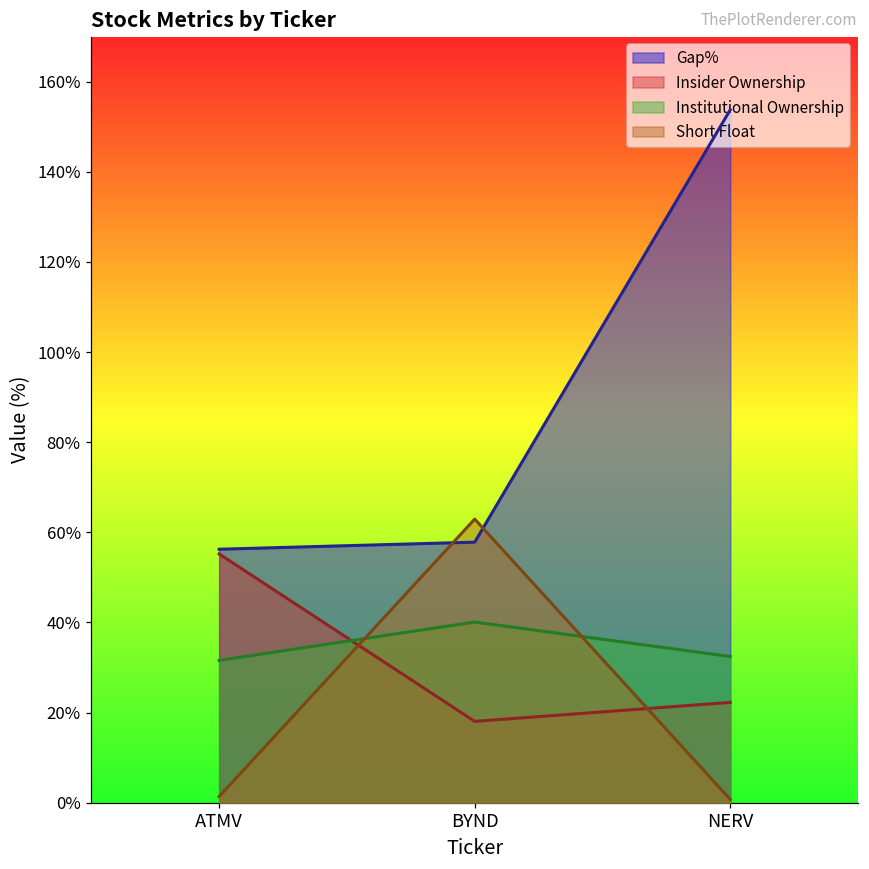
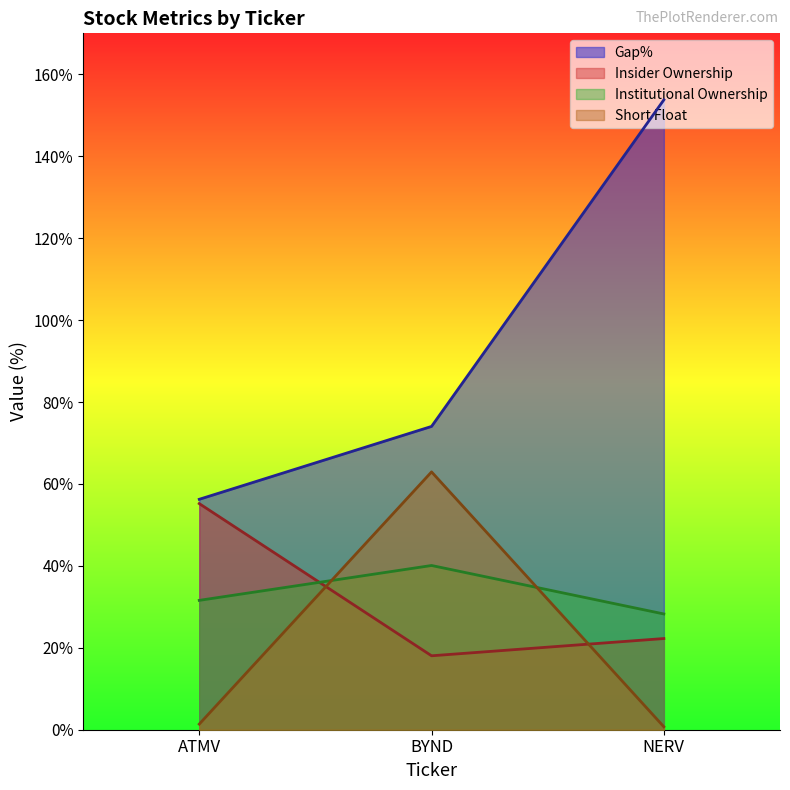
Gap%, BYND: 58% -> 74%
Institutional Ownership, NERV: 32% -> 28%
